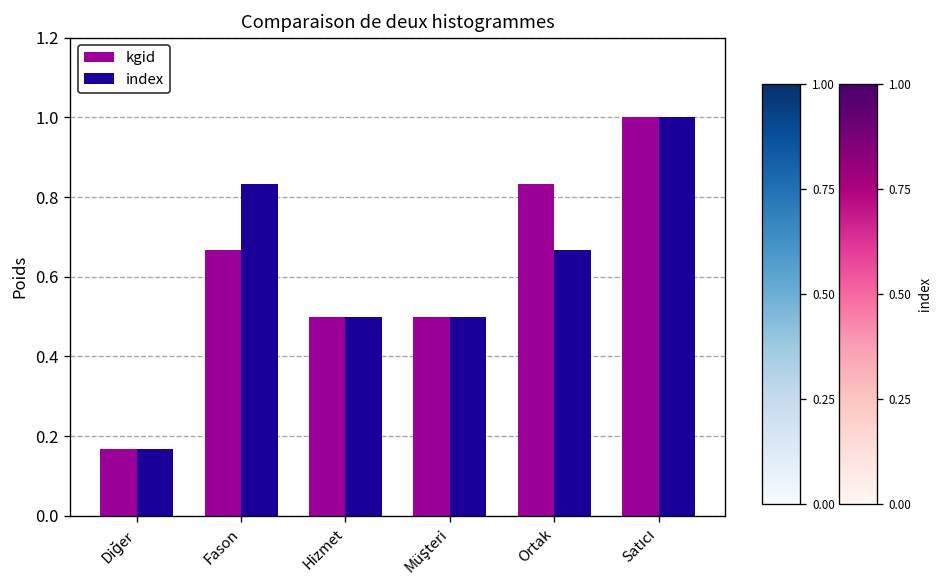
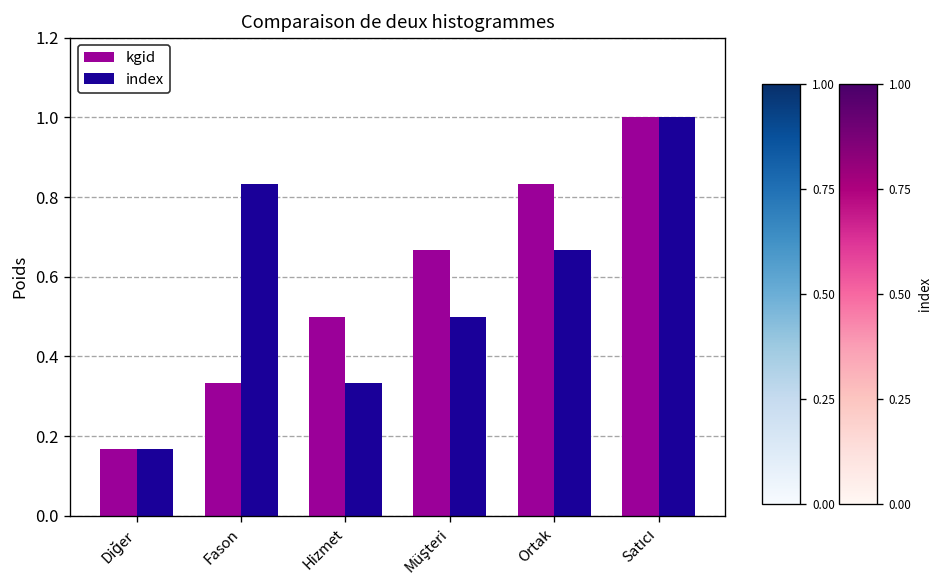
kgid, Fason: 0.67 -> 0.33
index, Hizmet: 0.50 -> 0.33
kgid, Müşteri: 0.50 -> 0.67
